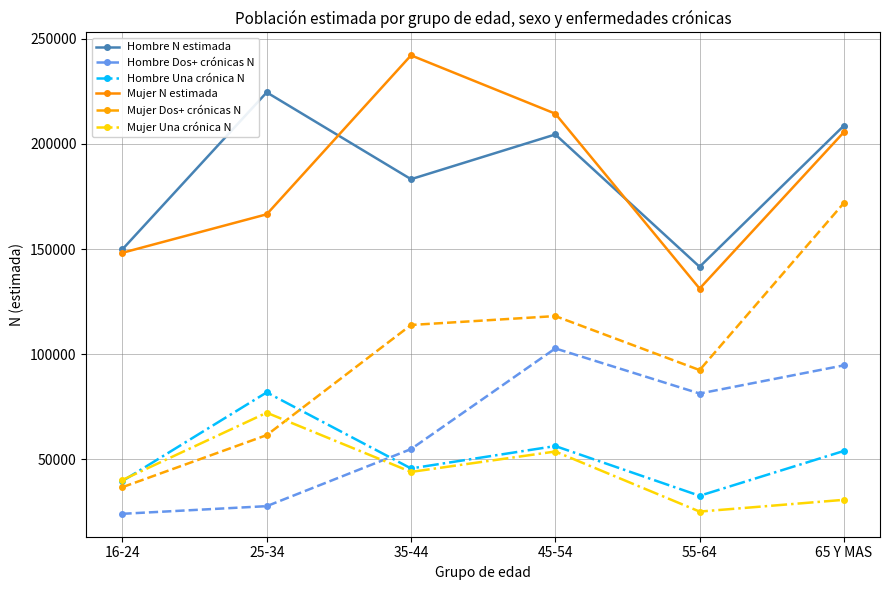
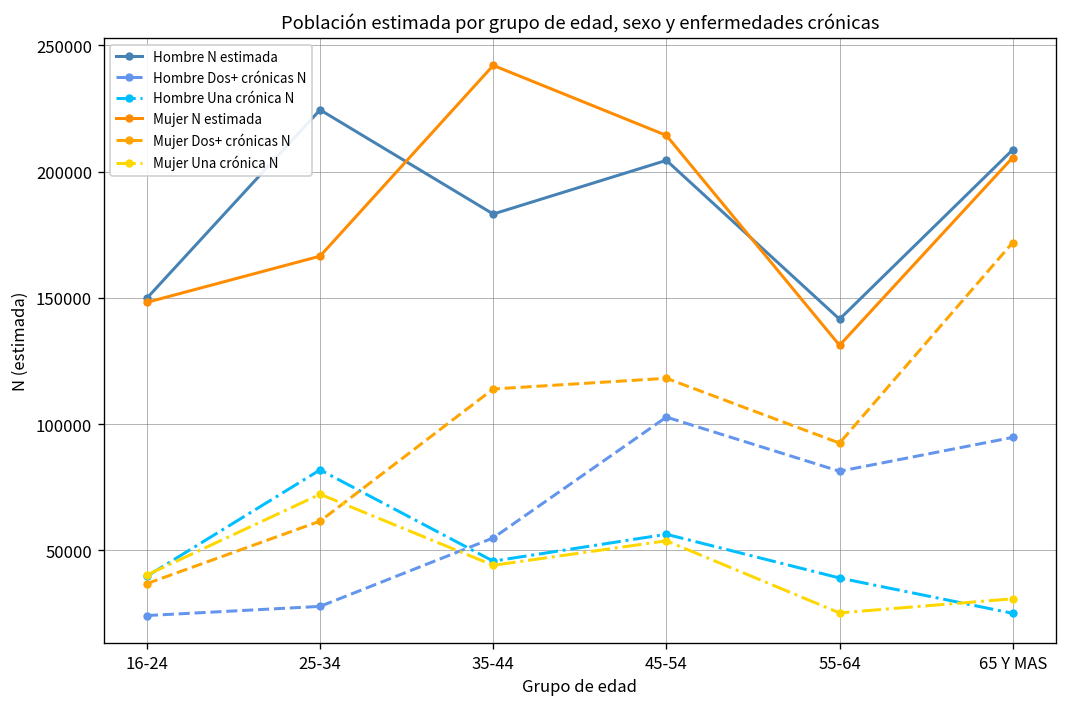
Hombre Una crónica N, 55-64: 33000 -> 39000
Hombre Una crónica N, 65 Y MAS: 54000 -> 25000
